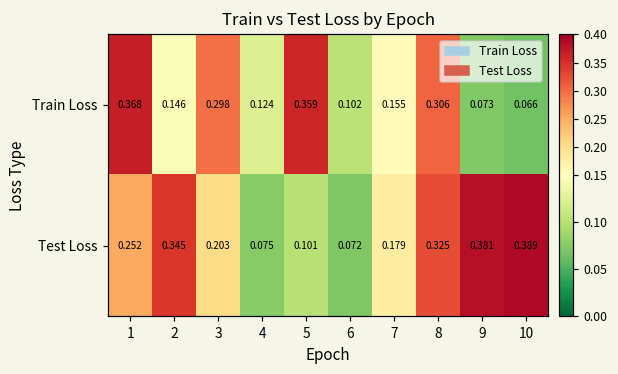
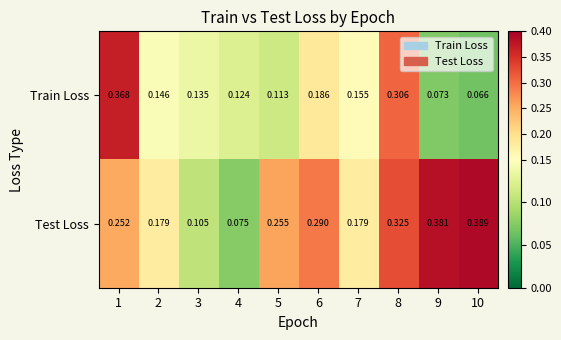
Train Loss, 3: 0.298 -> 0.135
Train Loss, 5: 0.359 -> 0.113
Train Loss, 6: 0.102 -> 0.186
Test Loss, 2: 0.345 -> 0.179
Test Loss, 3: 0.203 -> 0.105
Test Loss, 5: 0.101 -> 0.255
Test Loss, 6: 0.072 -> 0.290
